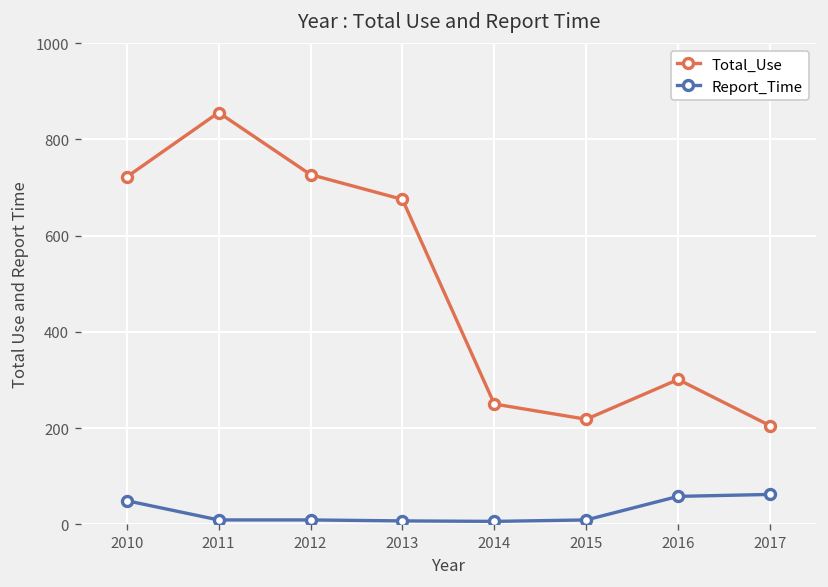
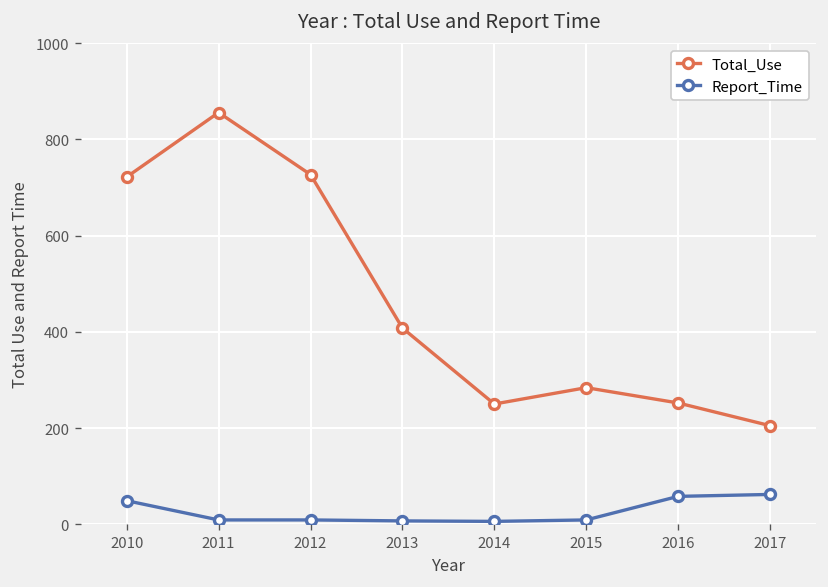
Total_Use, 2013: 680 -> 410
Total_Use, 2015: 220 -> 280
Total_Use, 2016: 300 -> 250
